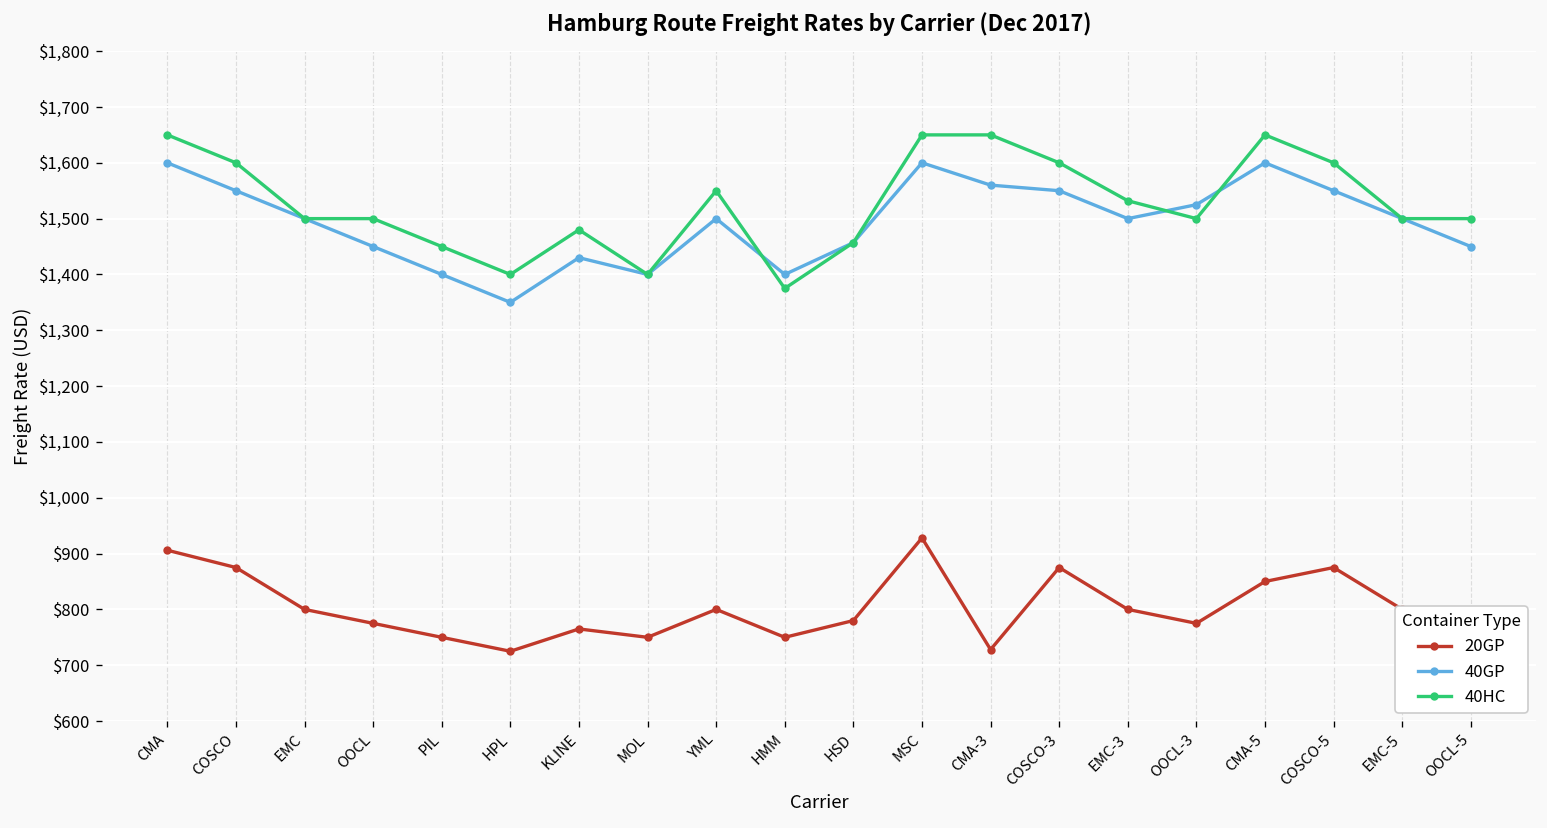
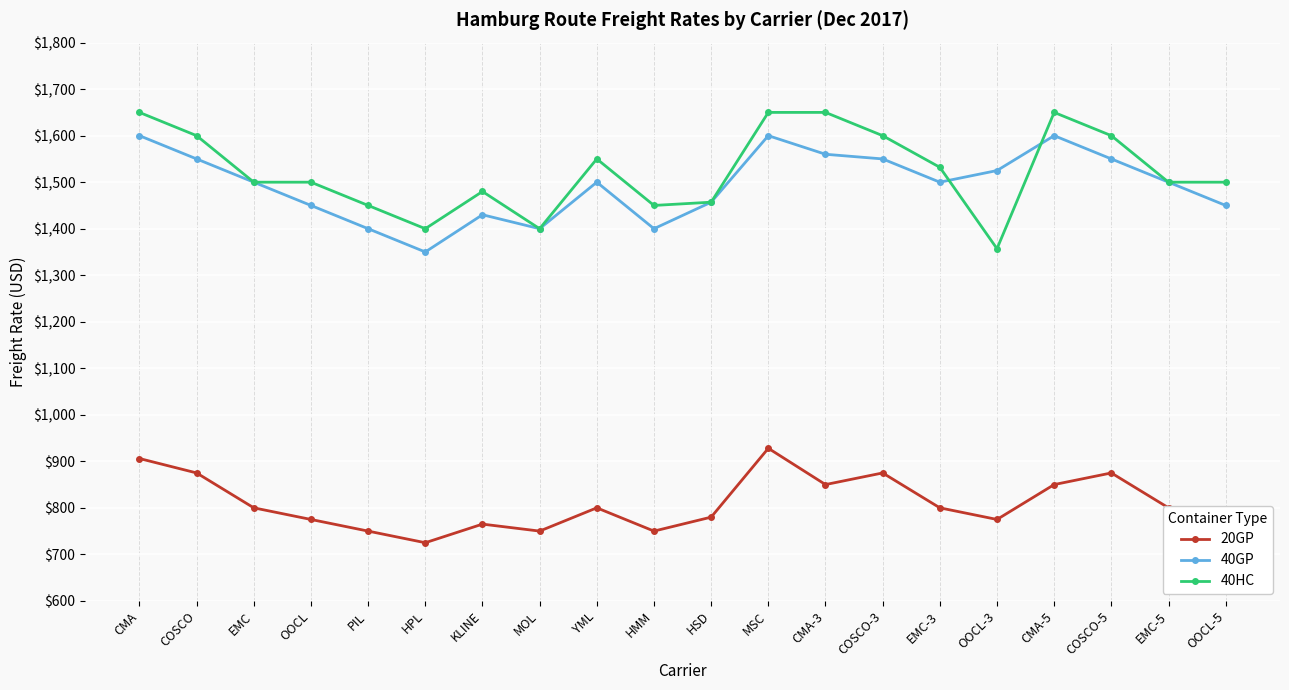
40HC, HMM: $1,380 -> $1,450
20GP, CMA-3: $730 -> $850
40HC, OOCL-3: $1,500 -> $1,360
